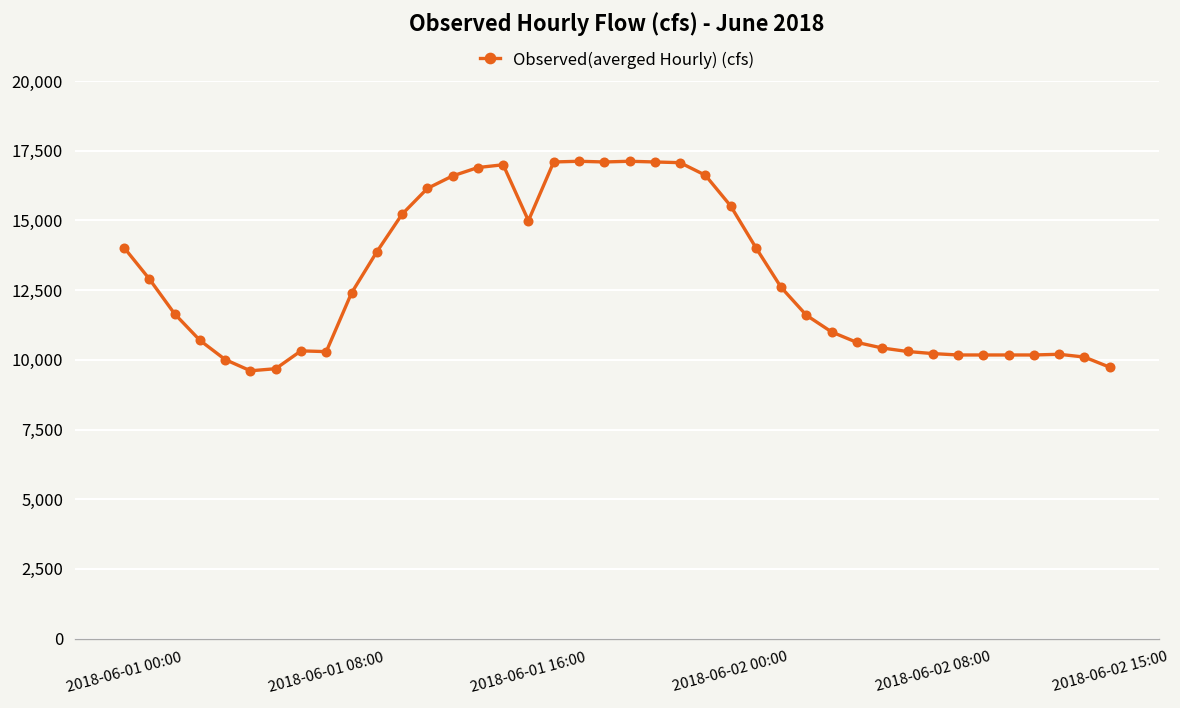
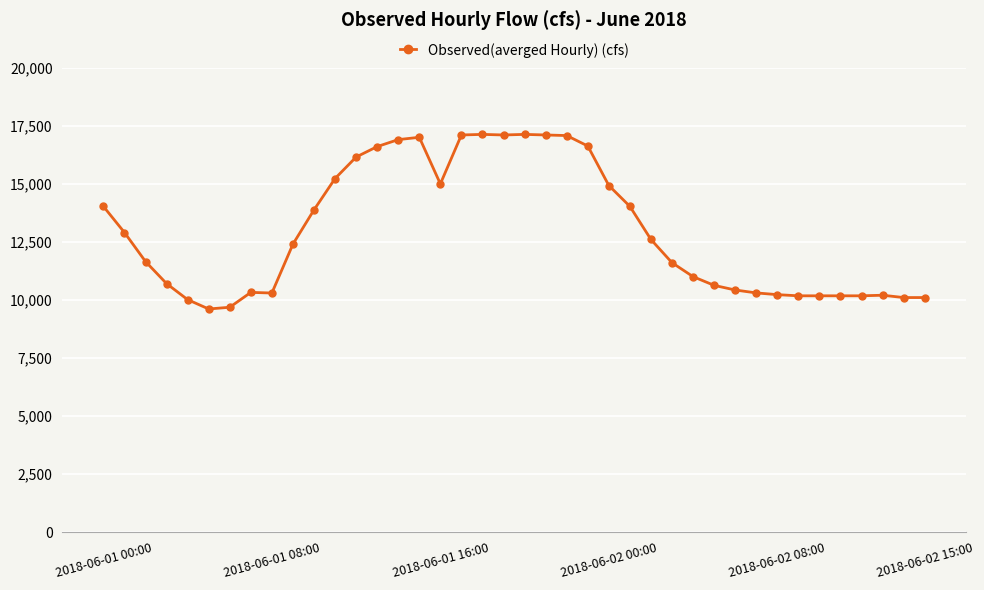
2018-06-02 00:00: 15,500 -> 14,900
2018-06-02 15:00: 9,700 -> 10,100
